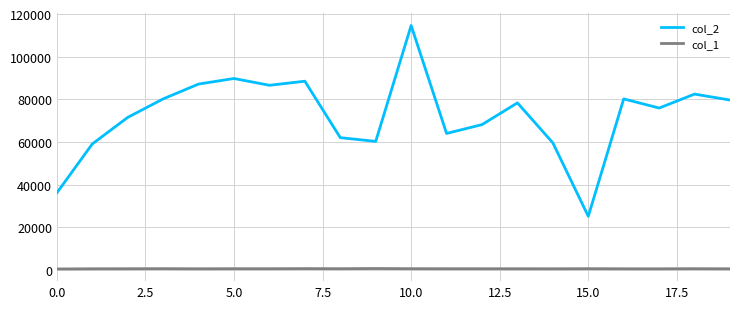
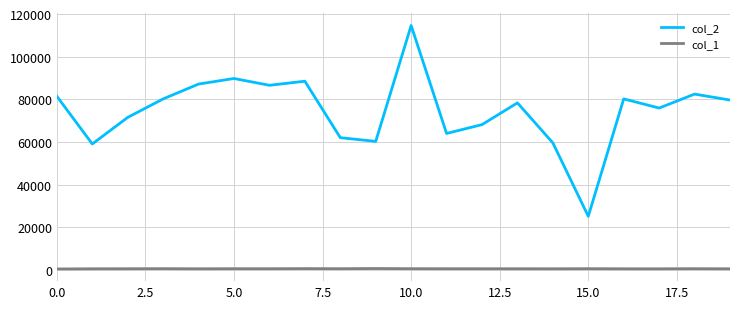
col_2, 0.0: 36000 -> 81000
